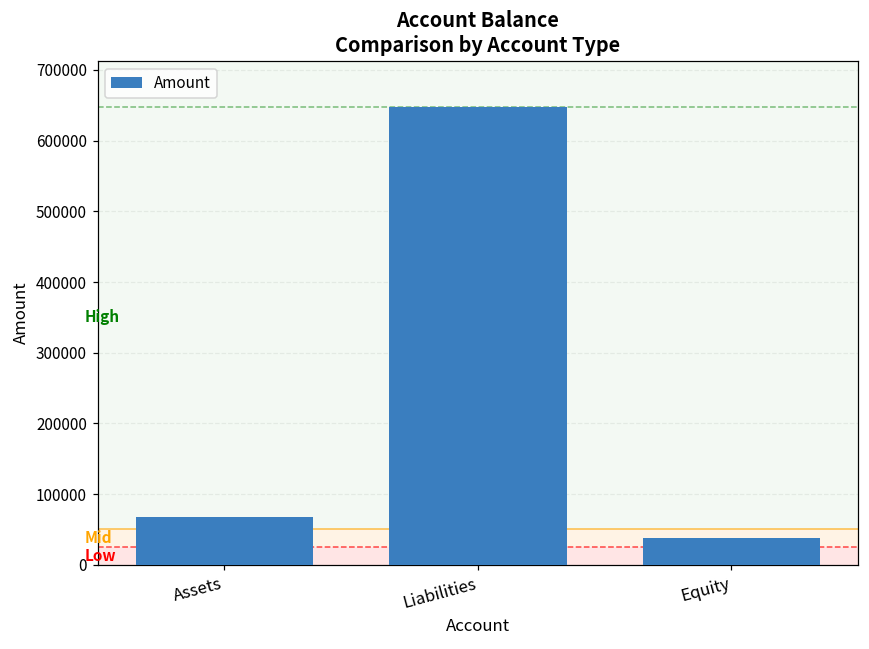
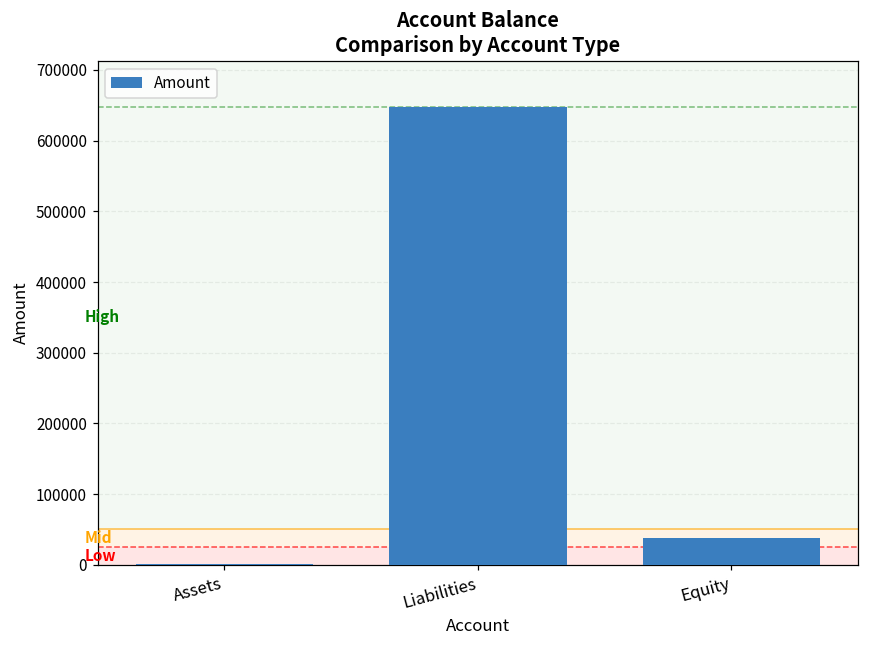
Assets: 70000 -> 0
